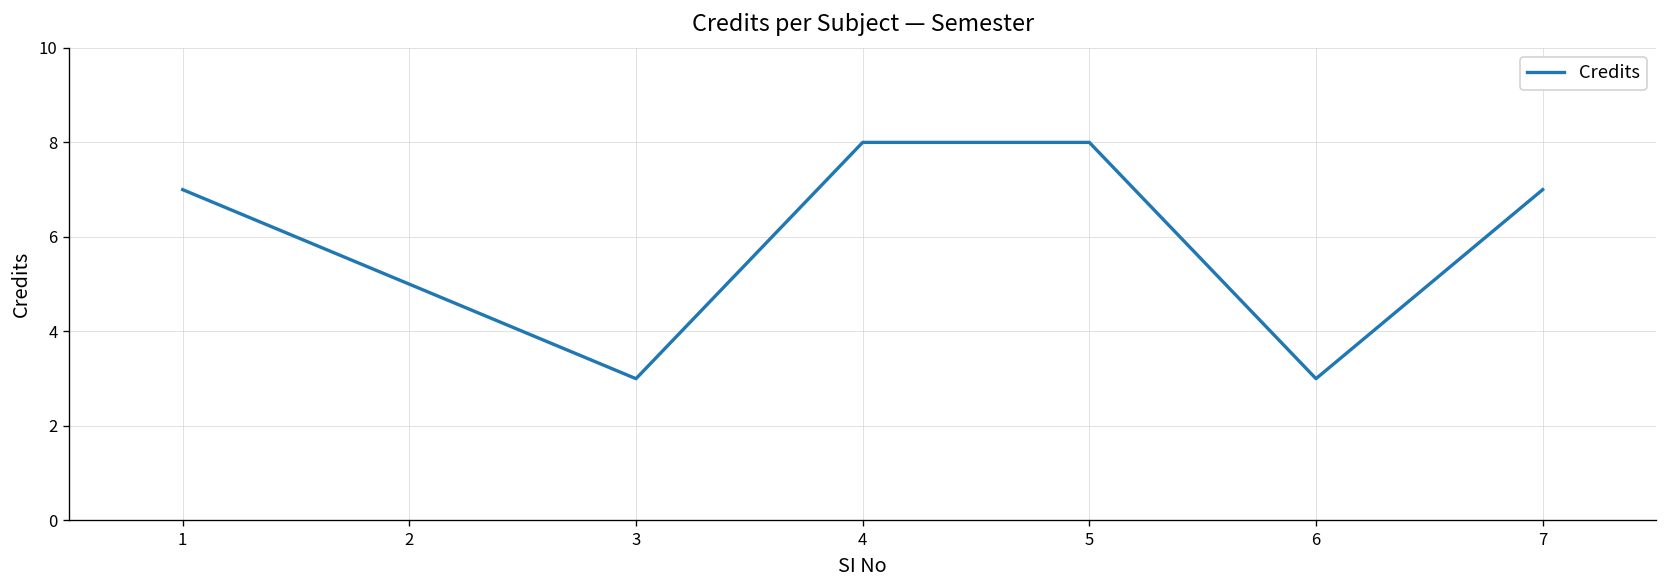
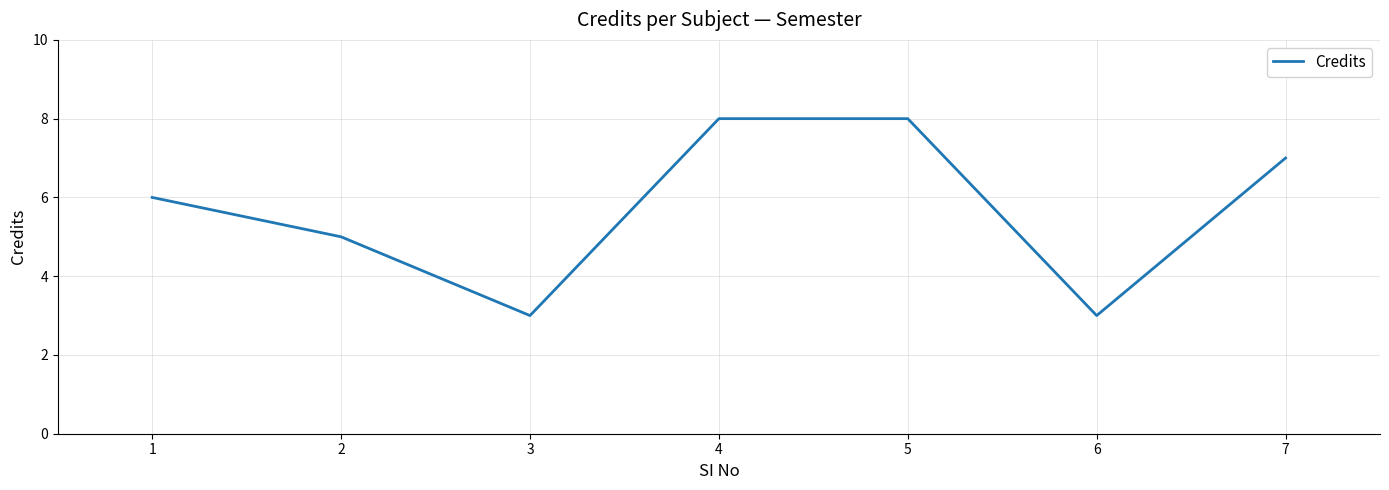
1: 7 -> 6
